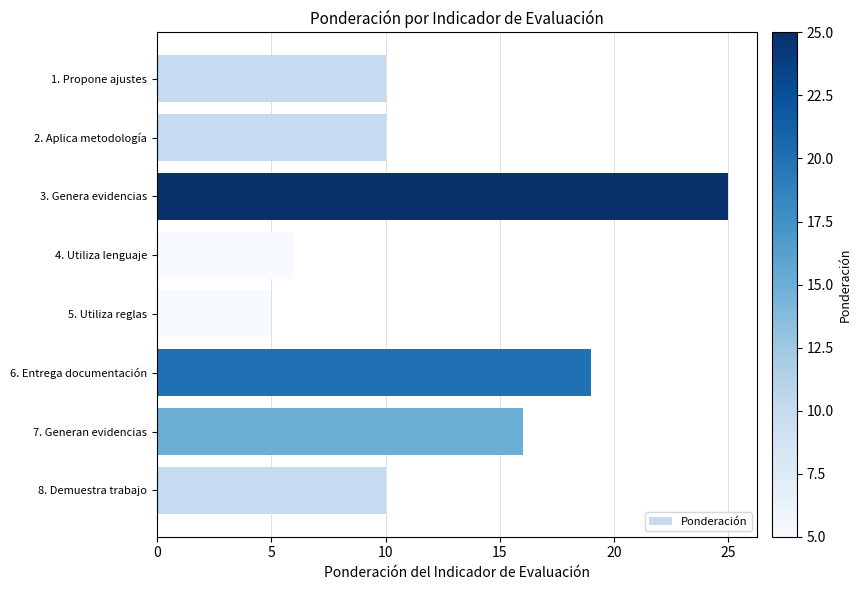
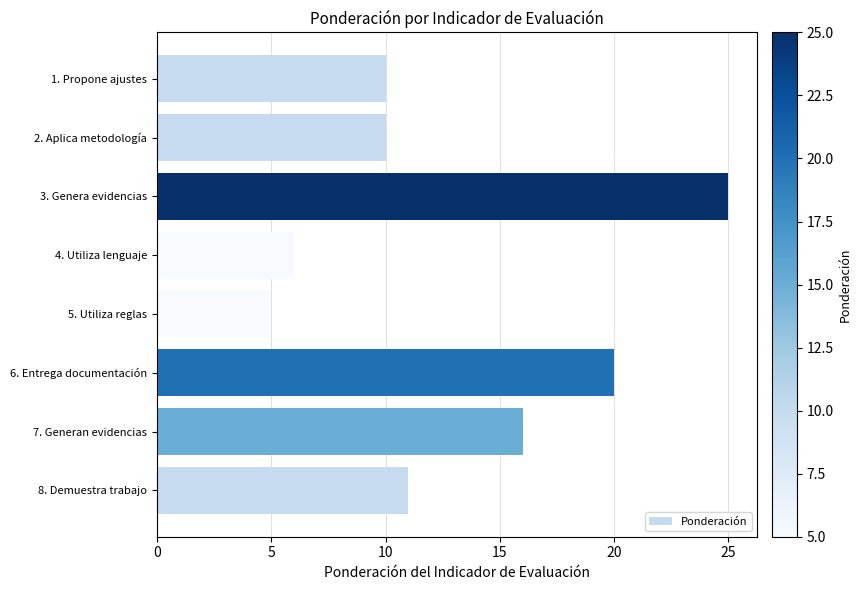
6. Entrega documentación: 19 -> 20
8. Demuestra trabajo: 10 -> 11
